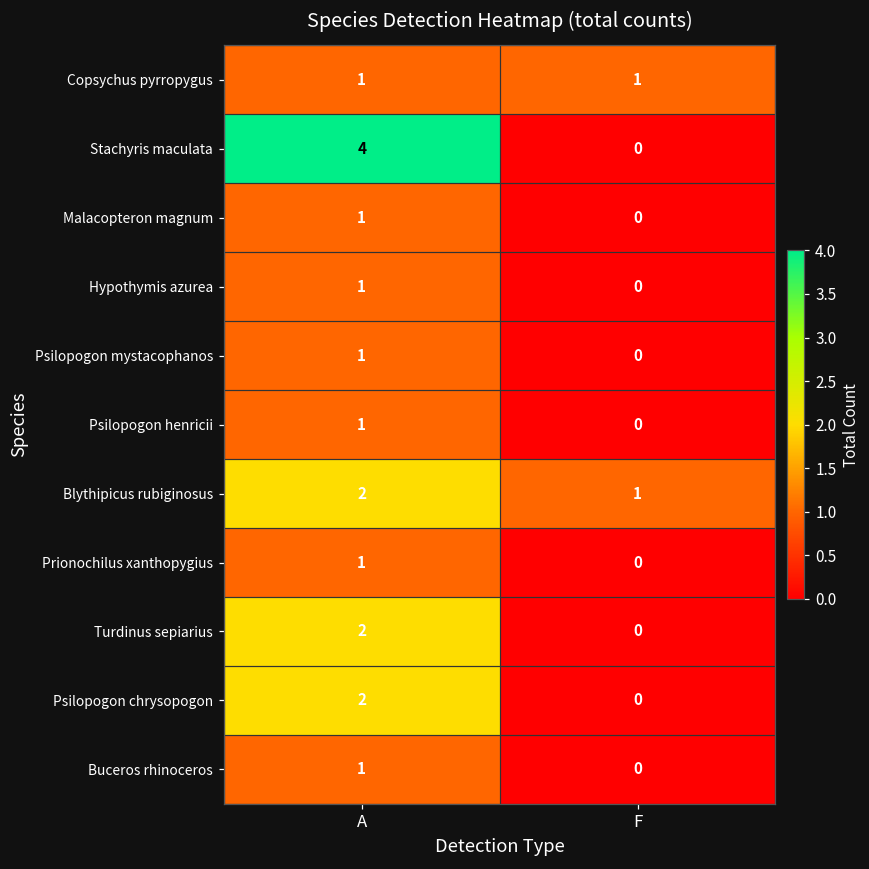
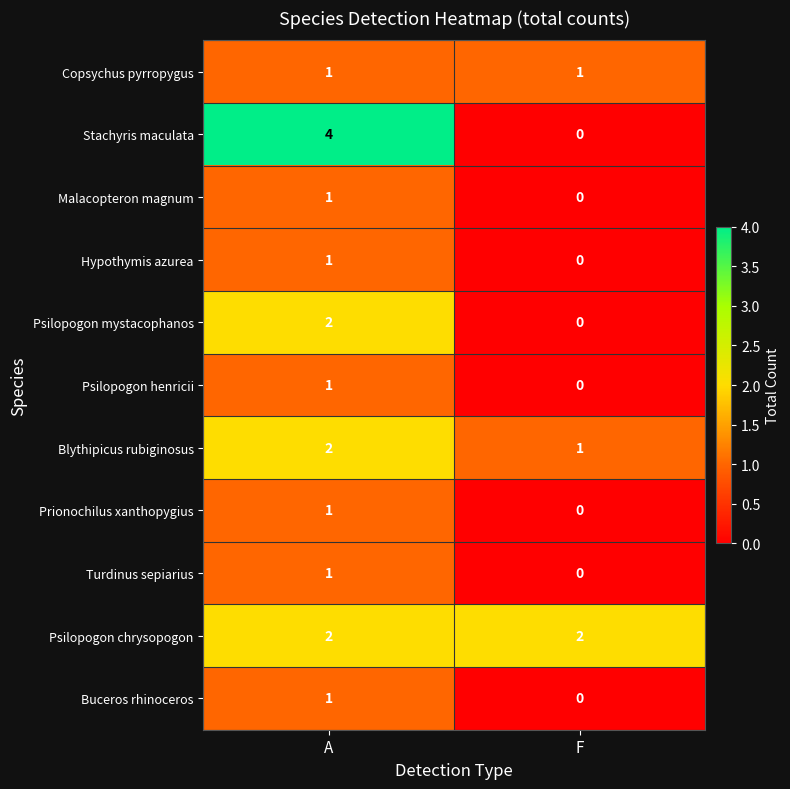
Psilopogon mystacophanos, A: 1 -> 2
Turdinus sepiarius, A: 2 -> 1
Psilopogon chrysopogon, F: 0 -> 2
